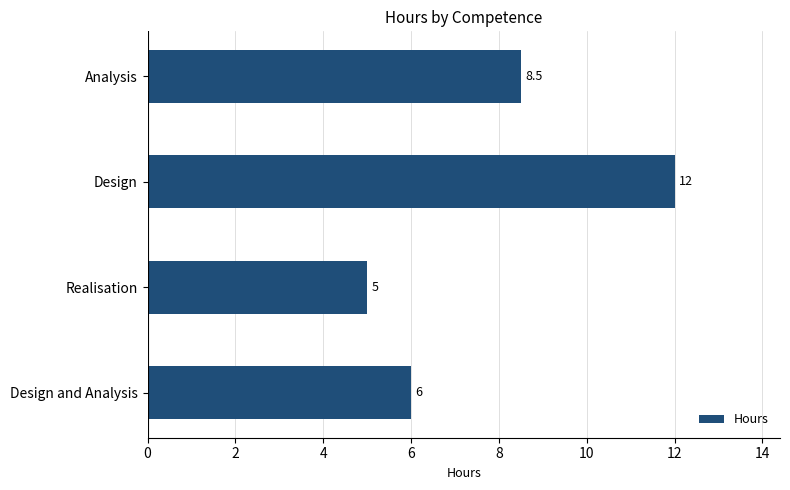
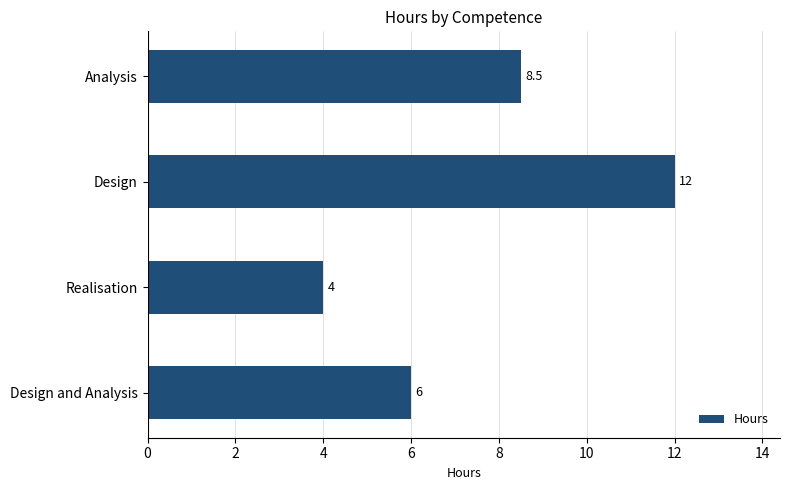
Realisation: 5 -> 4
